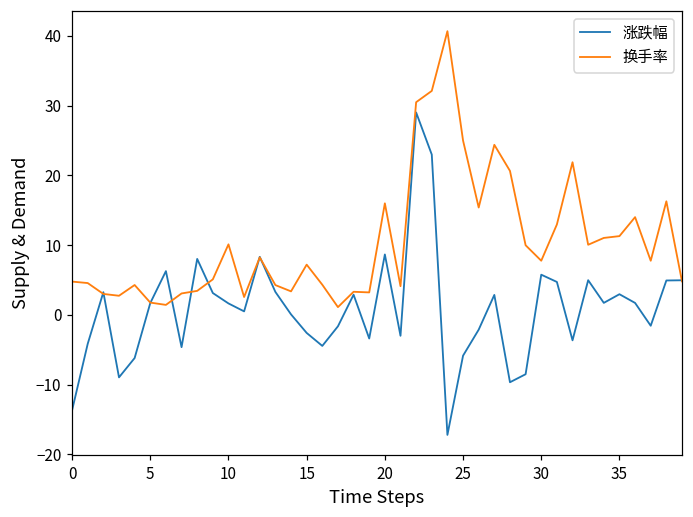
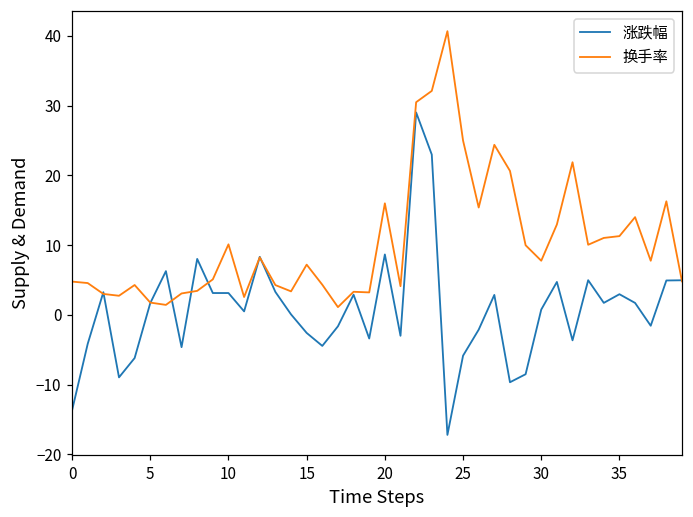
涨跌幅, 10: 2 -> 3
涨跌幅, 30: 6 -> 1
